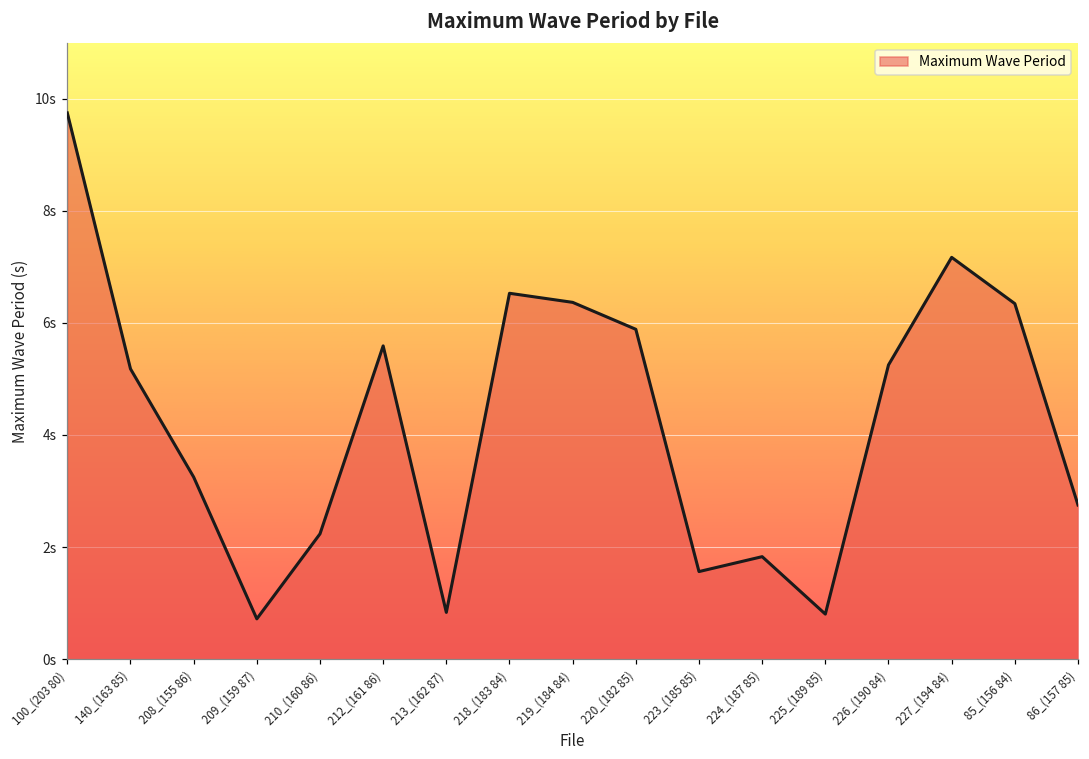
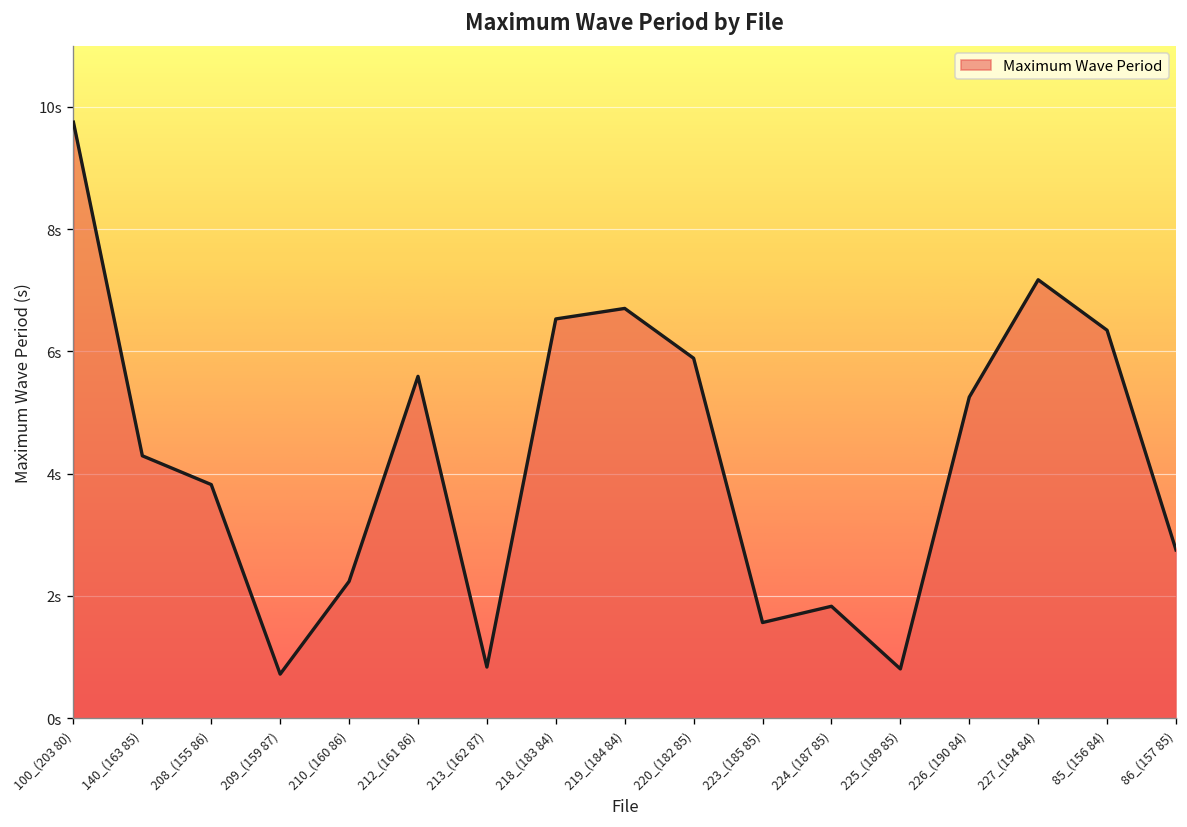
140_(163 85): 5.2s -> 4.3s
208_(155 86): 3.2s -> 3.8s
219_(184 84): 6.4s -> 6.7s
